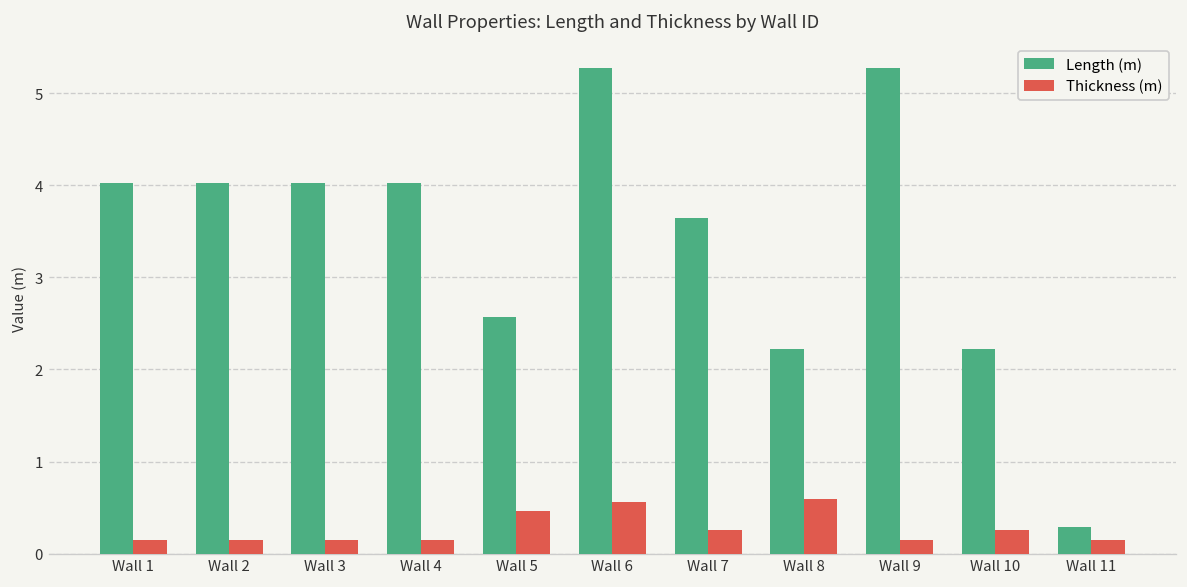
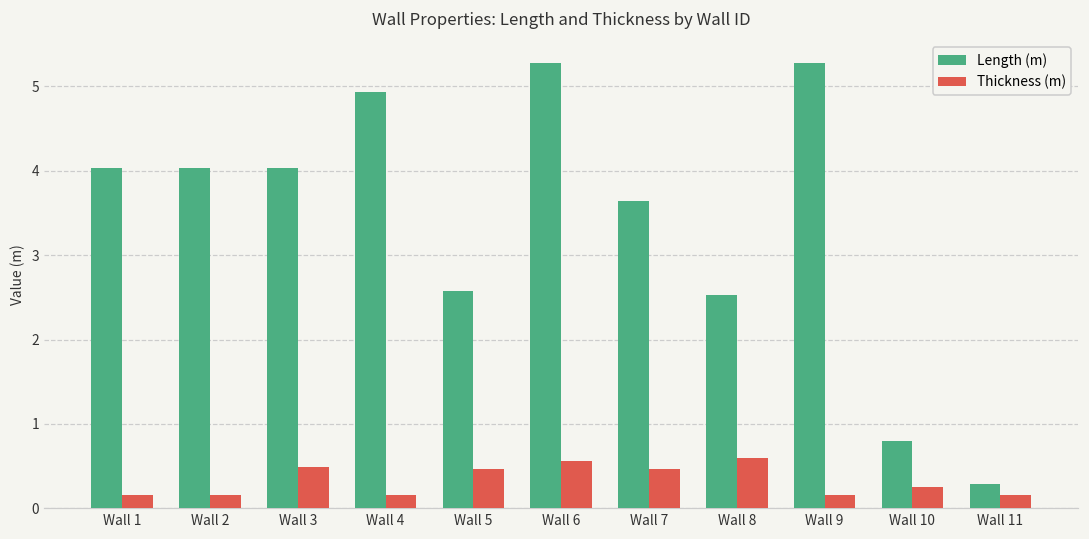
Thickness (m), Wall 3: 0.2 -> 0.5
Length (m), Wall 4: 4.0 -> 4.9
Thickness (m), Wall 7: 0.3 -> 0.5
Length (m), Wall 8: 2.2 -> 2.5
Length (m), Wall 10: 2.2 -> 0.8
